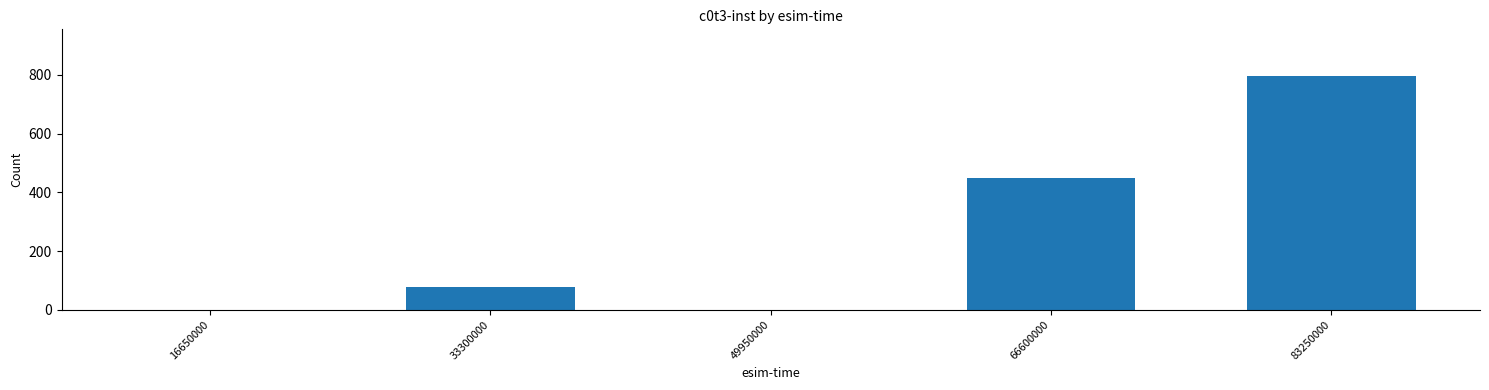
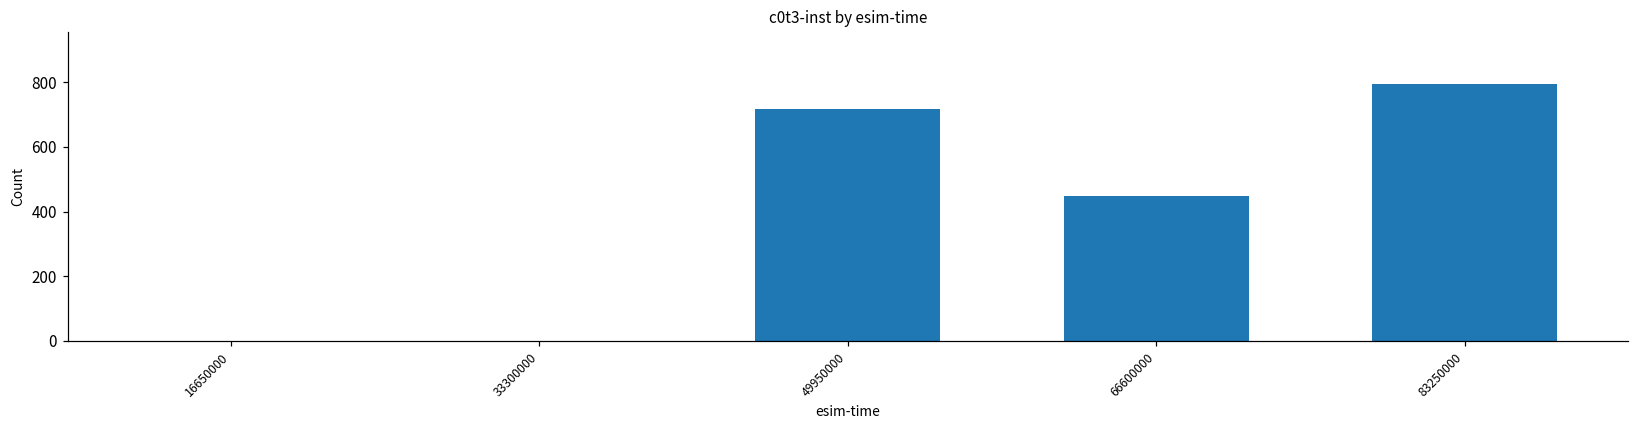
33300000: 80 -> 0
49950000: 0 -> 720
